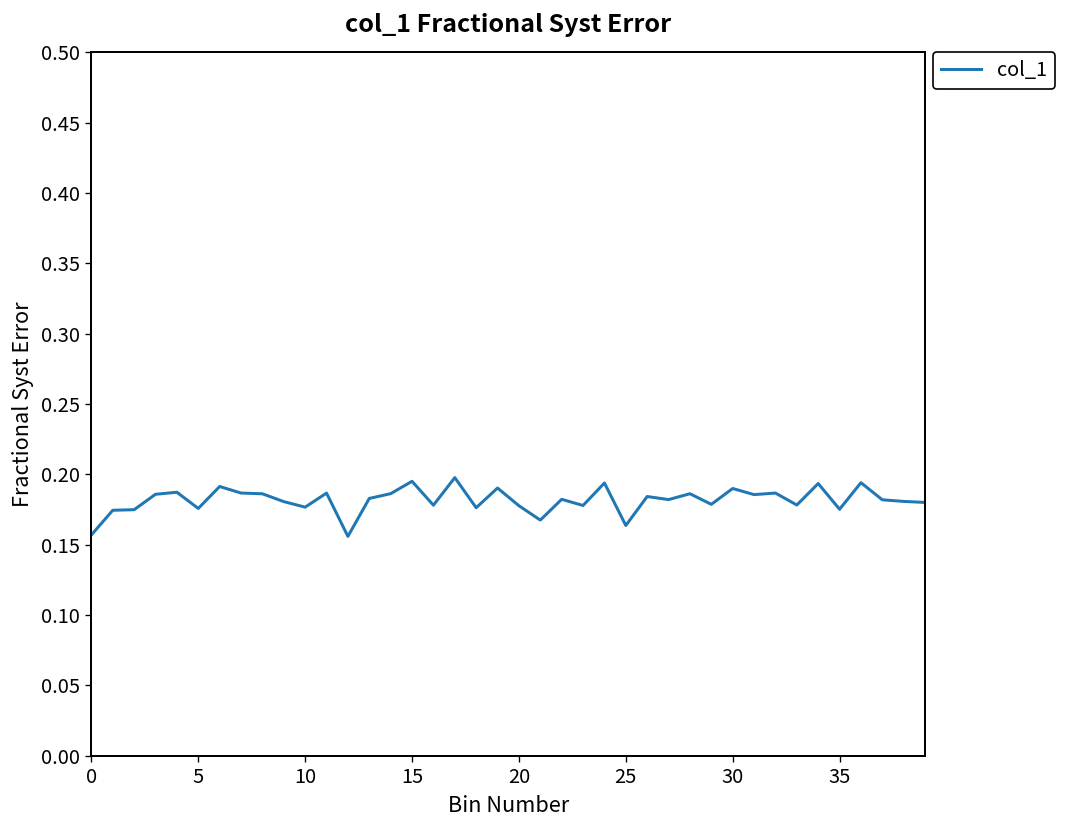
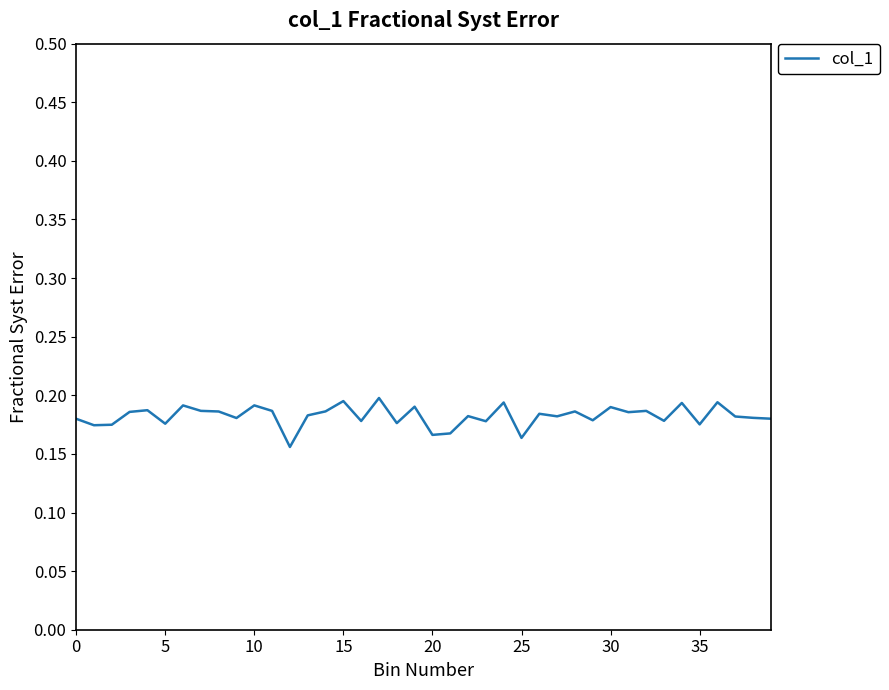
0: 0.157 -> 0.180
10: 0.177 -> 0.191
20: 0.178 -> 0.166
